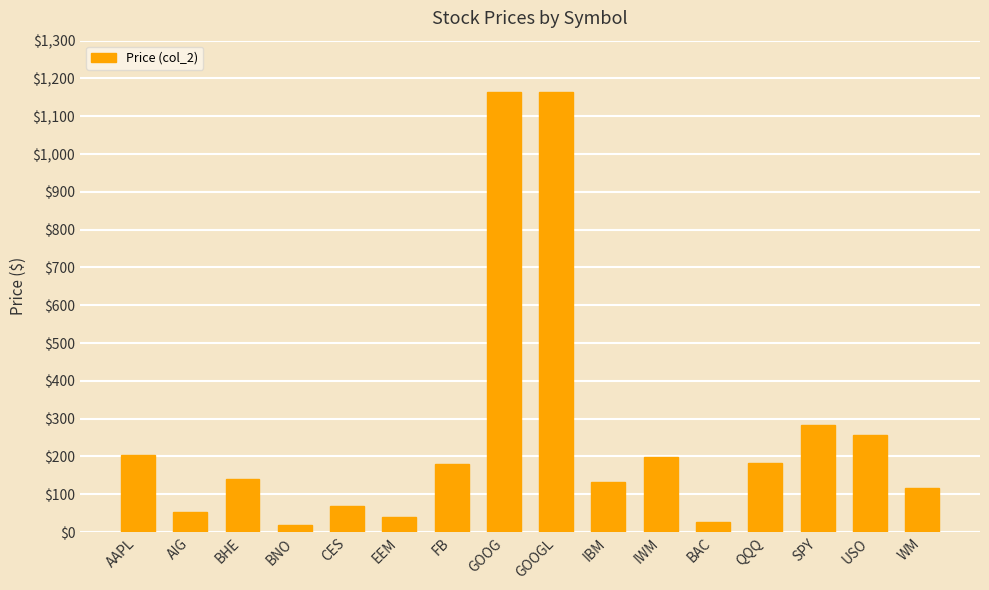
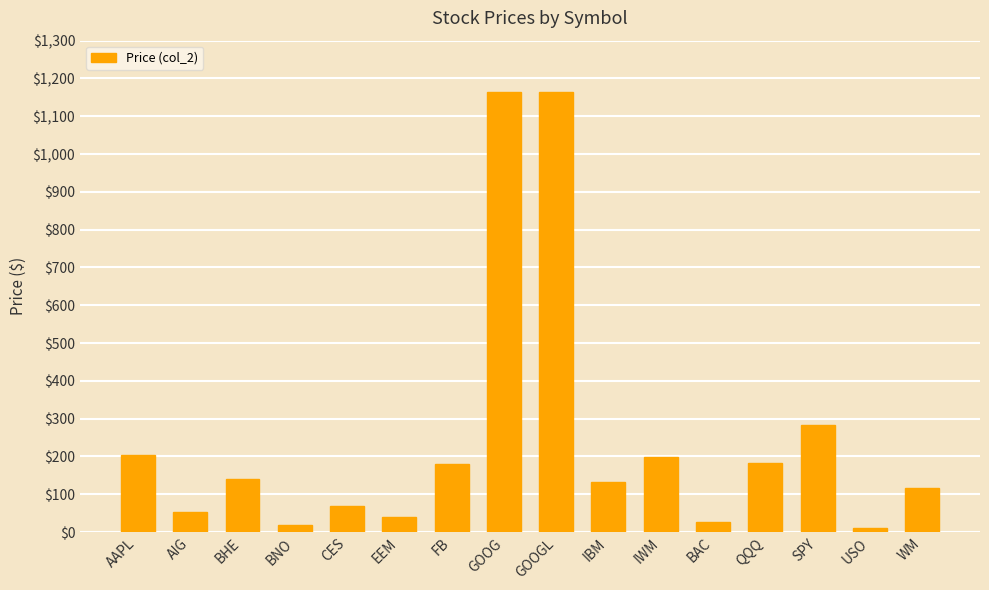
USO: $260 -> $10
